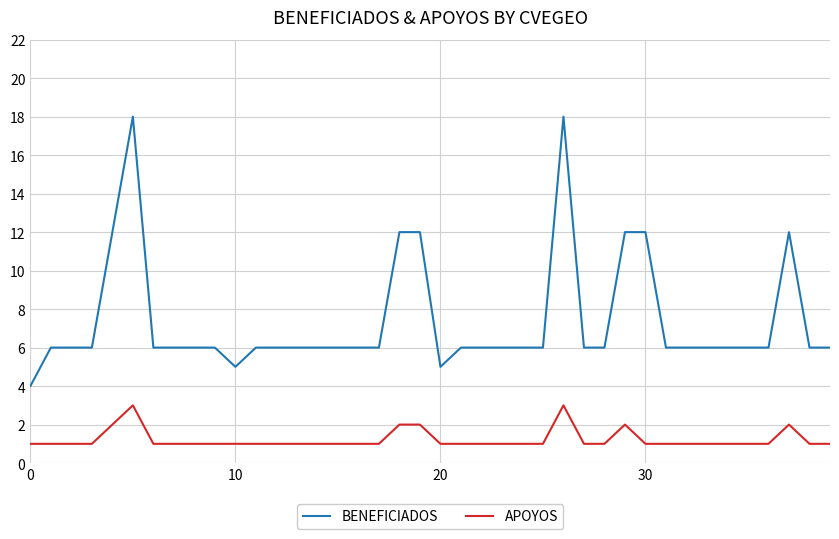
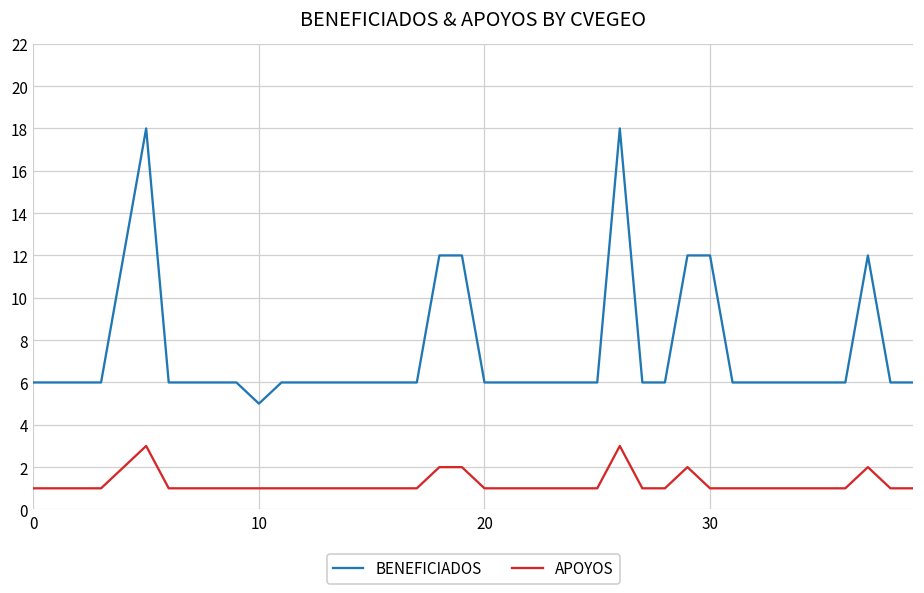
BENEFICIADOS, 0: 4 -> 6
BENEFICIADOS, 20: 5 -> 6
